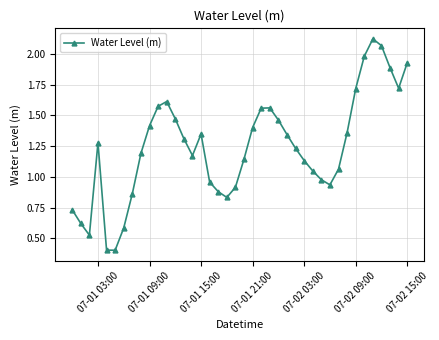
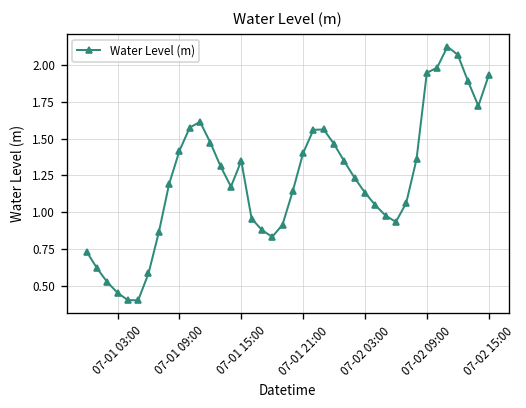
07-01 03:00: 1.28 -> 0.45
07-02 09:00: 1.72 -> 1.95
